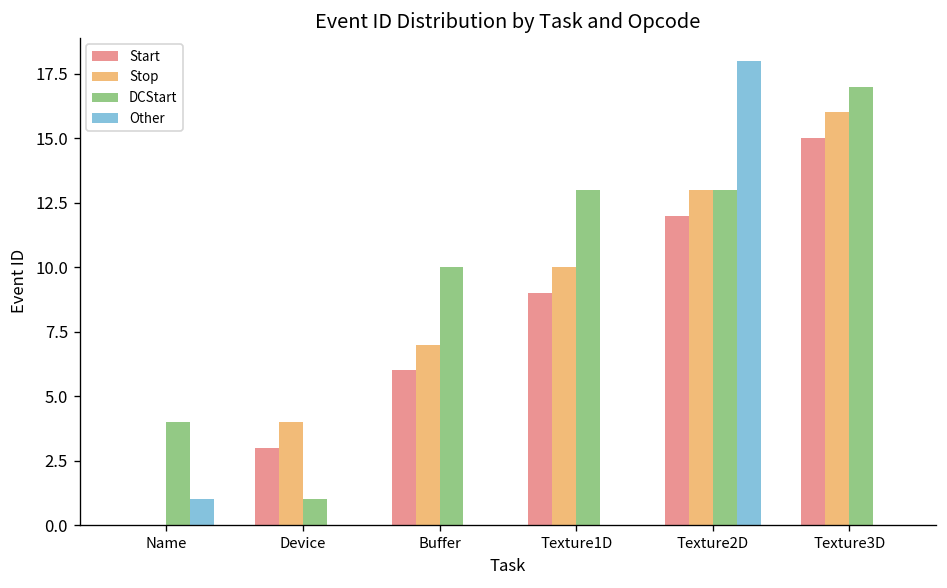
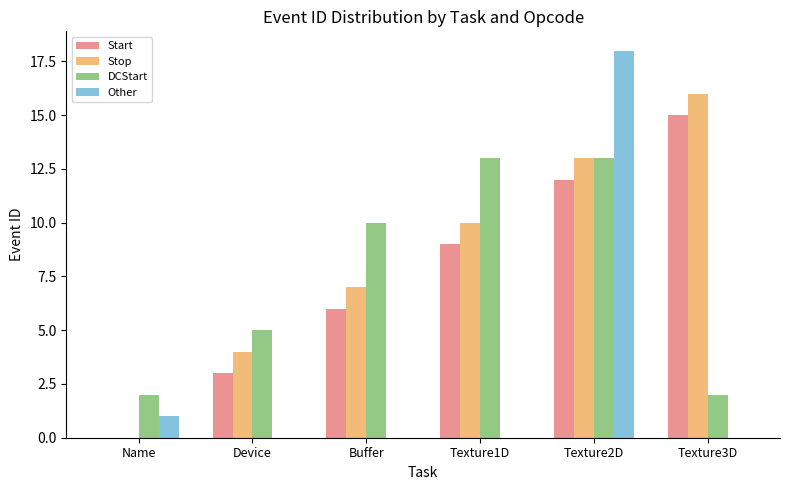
DCStart, Name: 4 -> 2
DCStart, Device: 1 -> 5
DCStart, Texture3D: 17 -> 2
